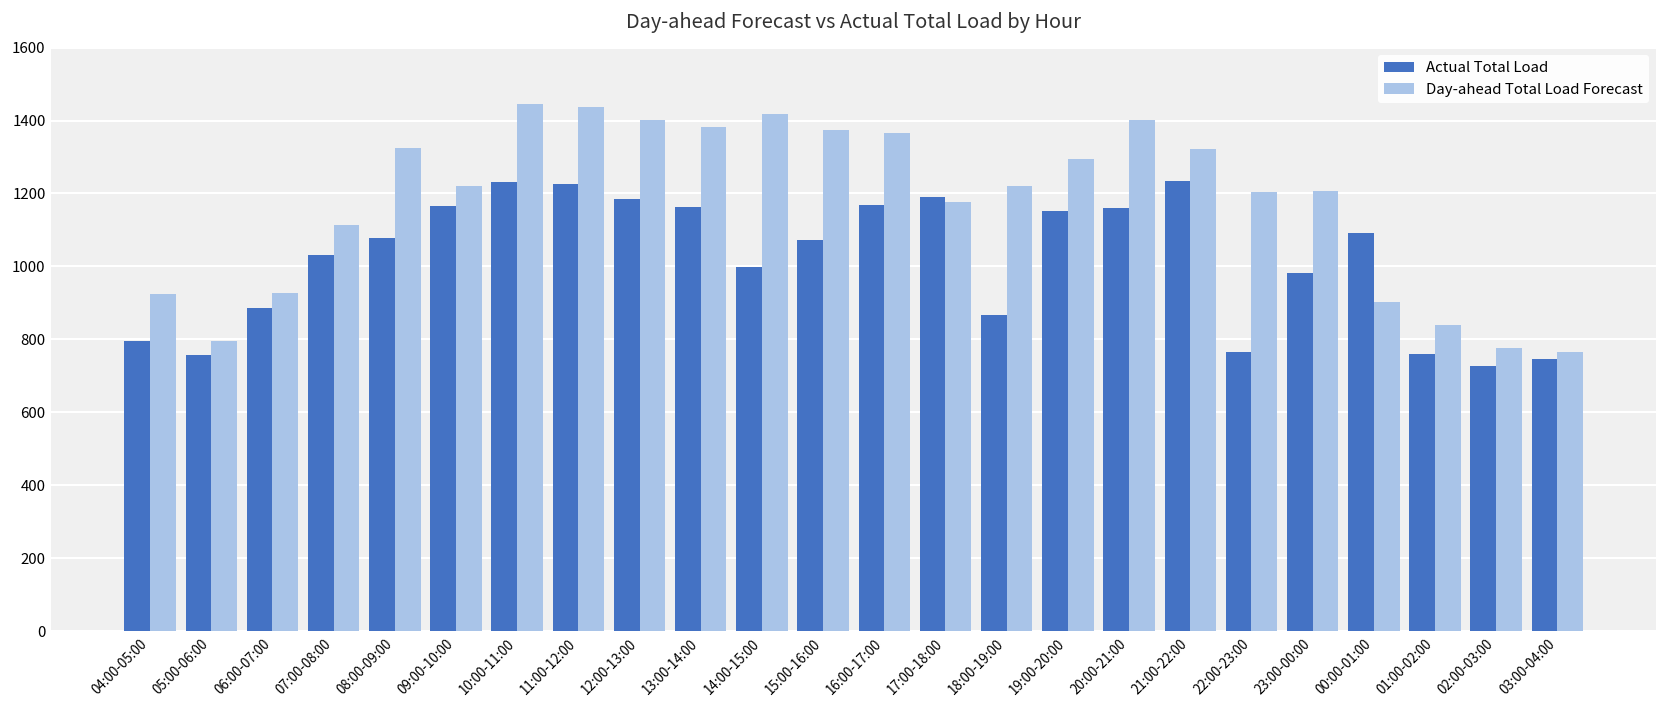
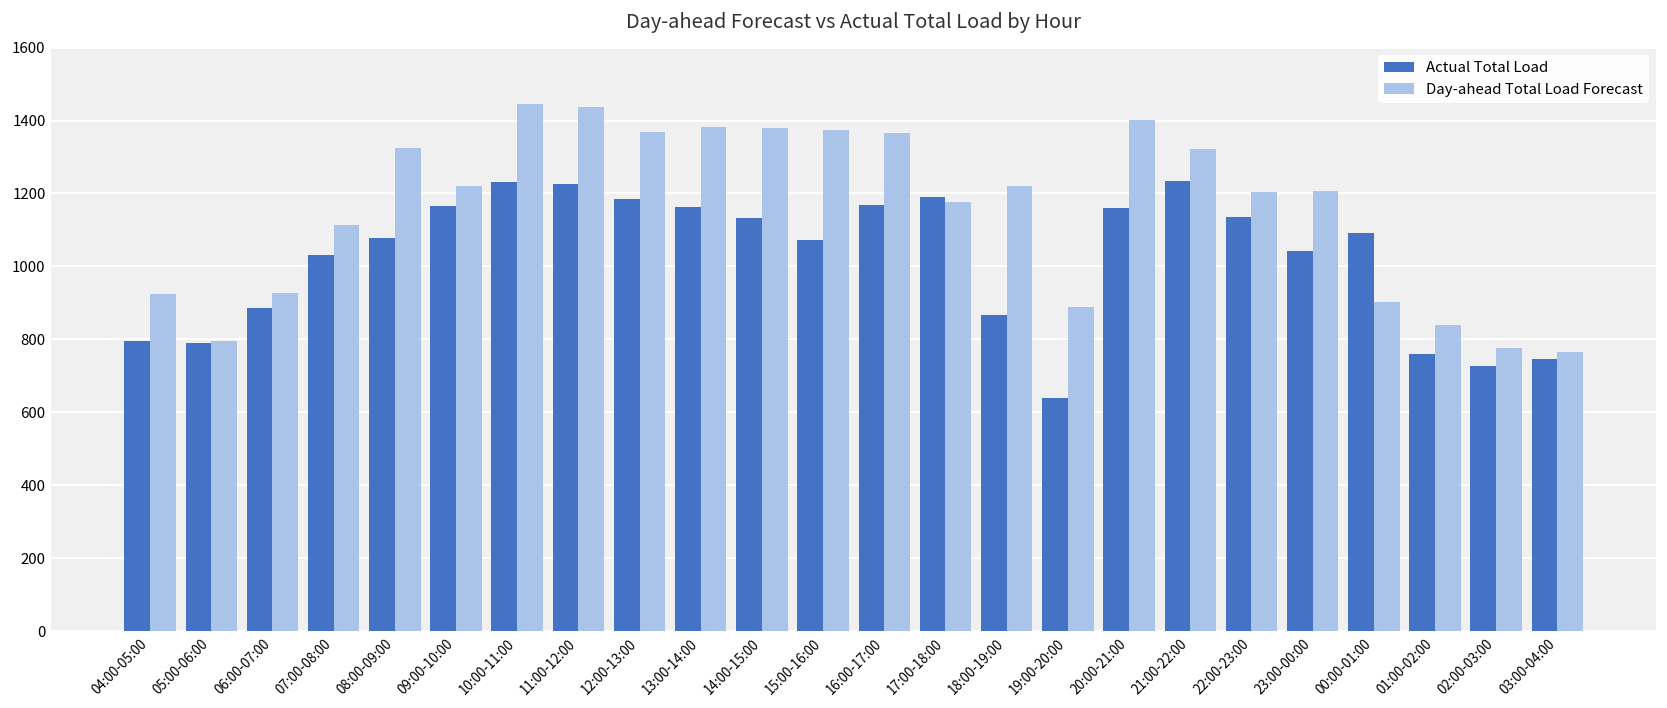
Actual Total Load, 05:00-06:00: 760 -> 790
Day-ahead Total Load Forecast, 12:00-13:00: 1400 -> 1370
Actual Total Load, 14:00-15:00: 1000 -> 1130
Day-ahead Total Load Forecast, 14:00-15:00: 1420 -> 1380
Actual Total Load, 19:00-20:00: 1150 -> 640
Day-ahead Total Load Forecast, 19:00-20:00: 1290 -> 890
Actual Total Load, 22:00-23:00: 770 -> 1140
Actual Total Load, 23:00-00:00: 980 -> 1040
